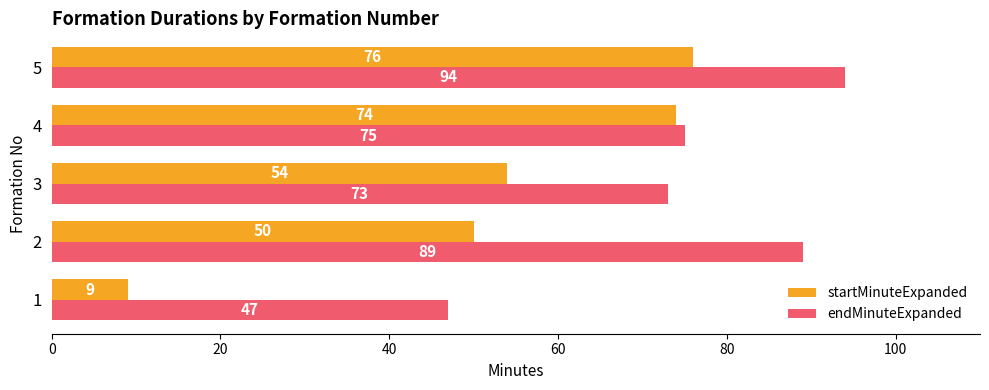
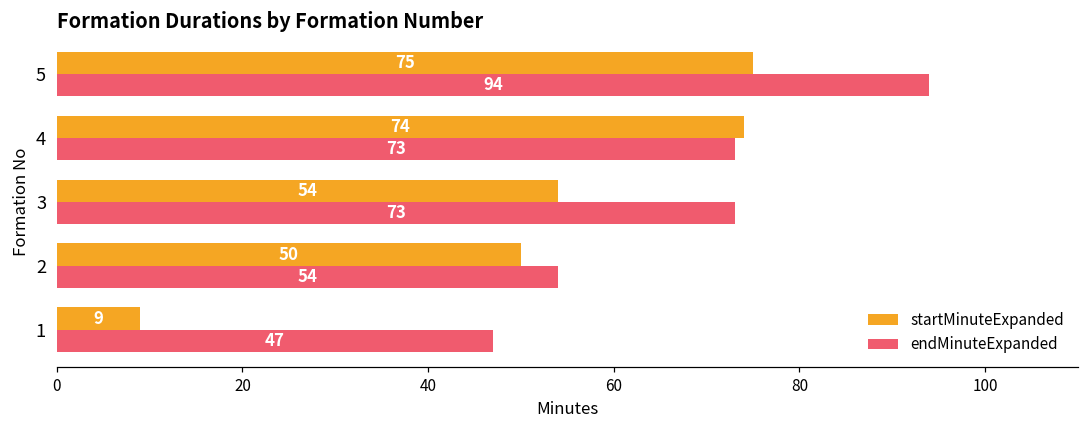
startMinuteExpanded, 5: 76 -> 75
endMinuteExpanded, 4: 75 -> 73
endMinuteExpanded, 2: 89 -> 54
